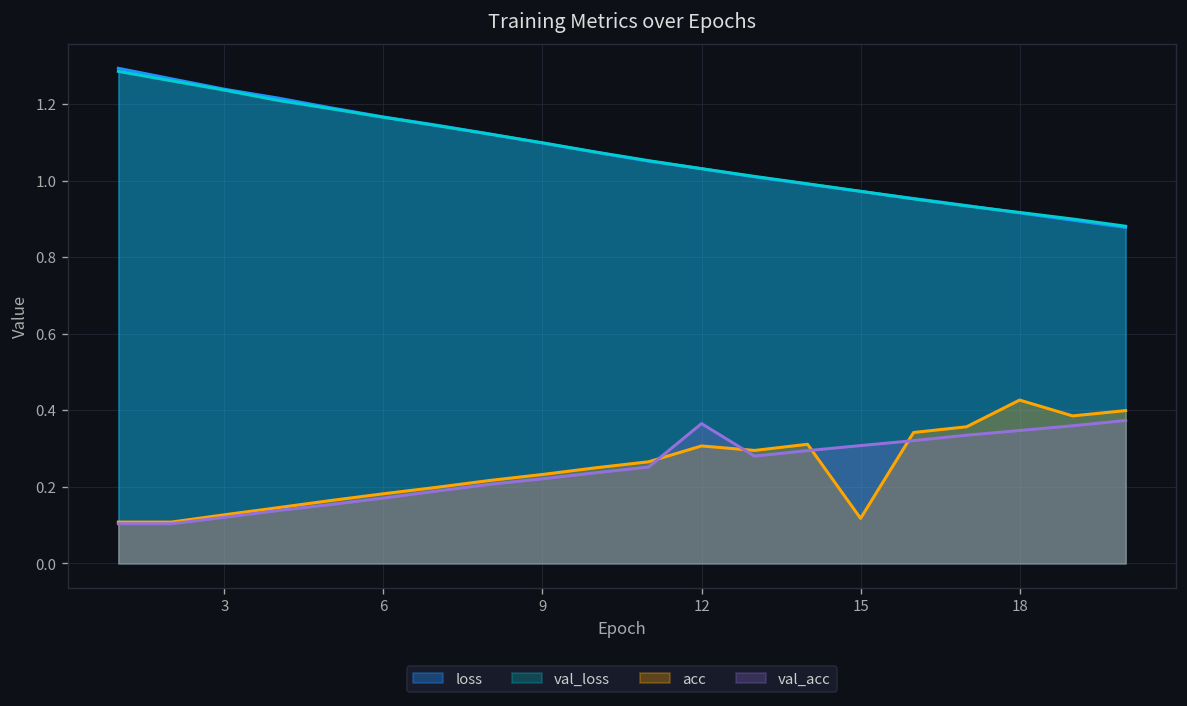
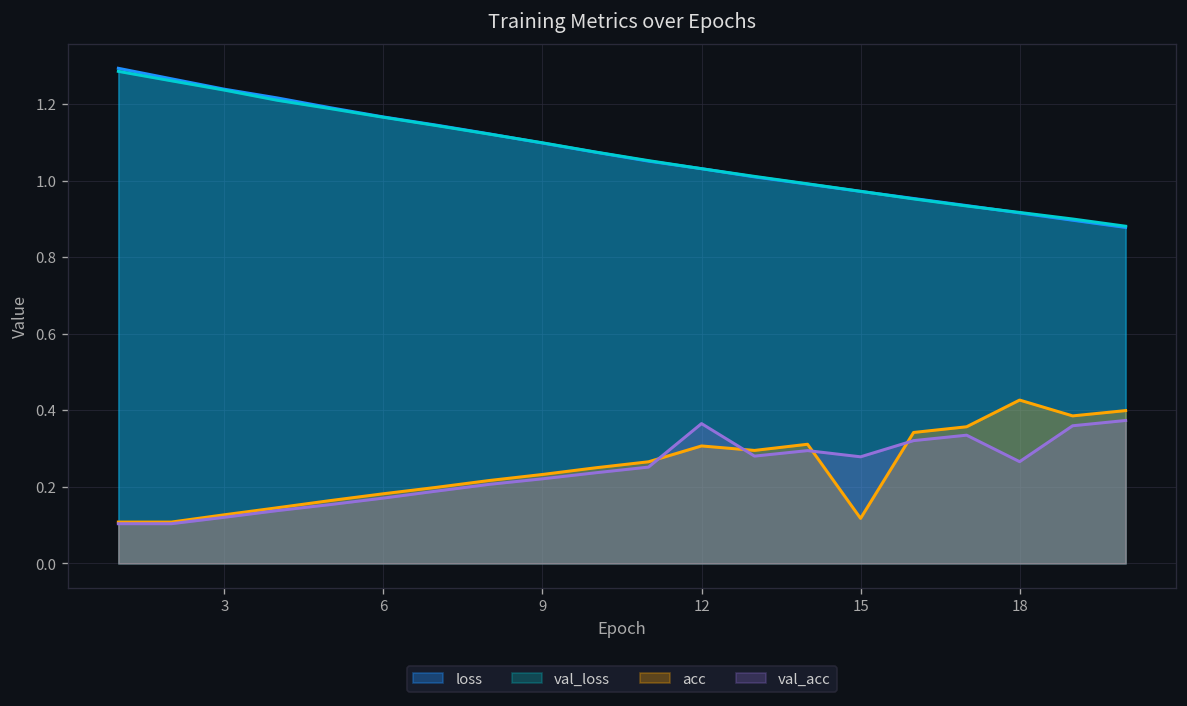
val_acc, 15: 0.31 -> 0.28
val_acc, 18: 0.35 -> 0.27
